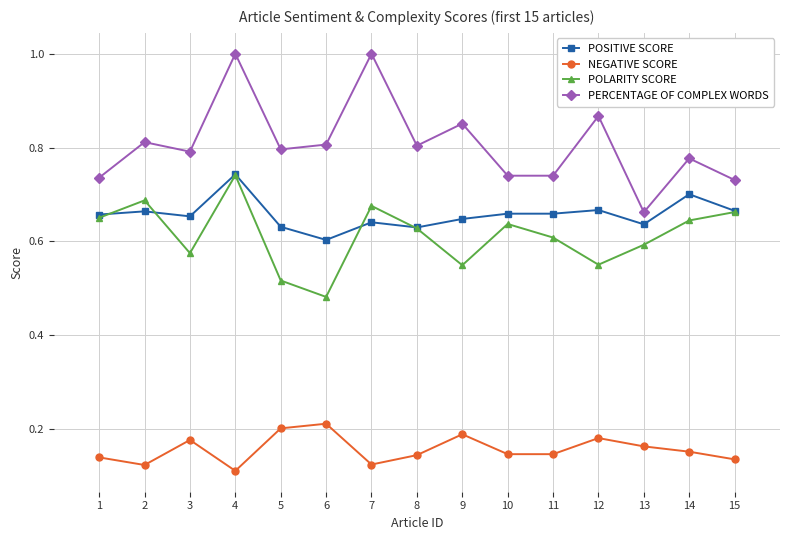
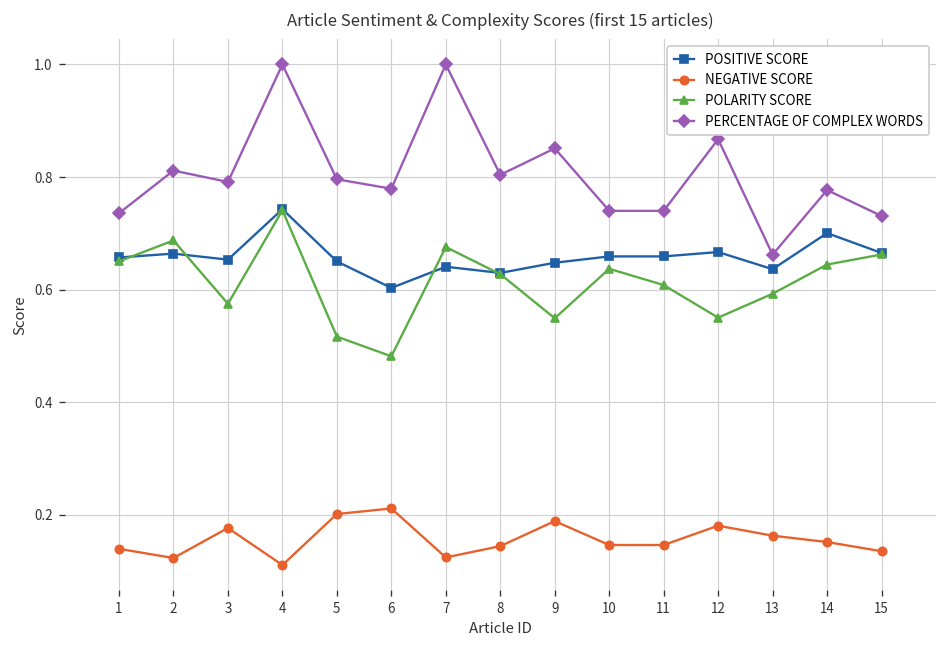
POSITIVE SCORE, 5: 0.63 -> 0.65
PERCENTAGE OF COMPLEX WORDS, 6: 0.81 -> 0.78
